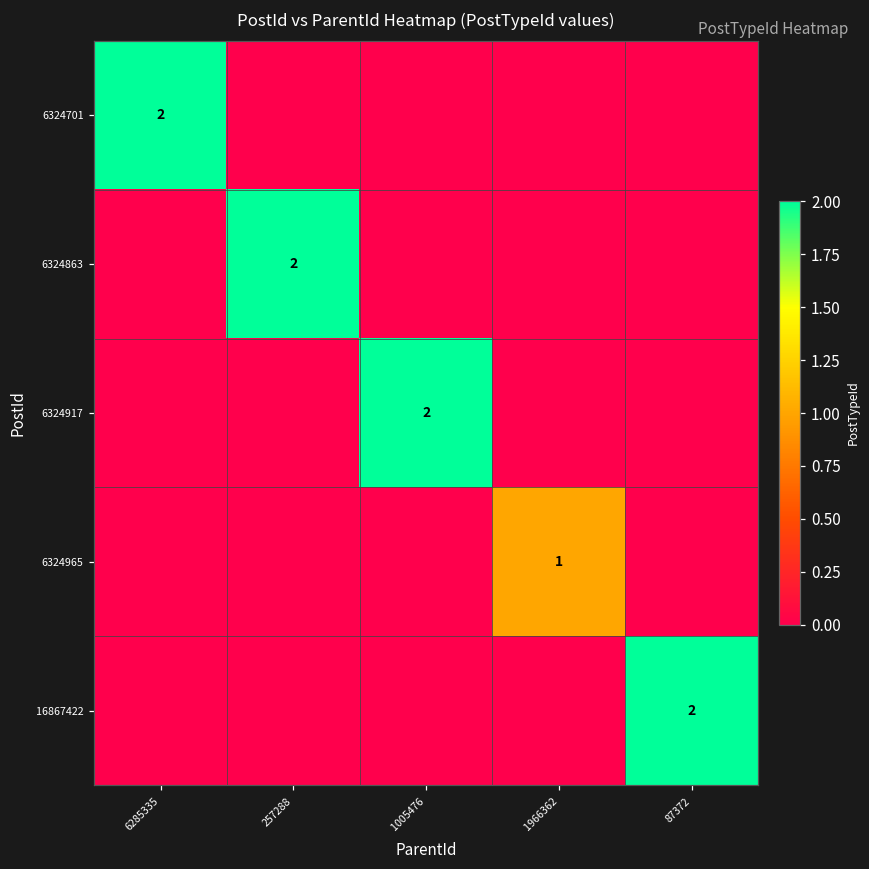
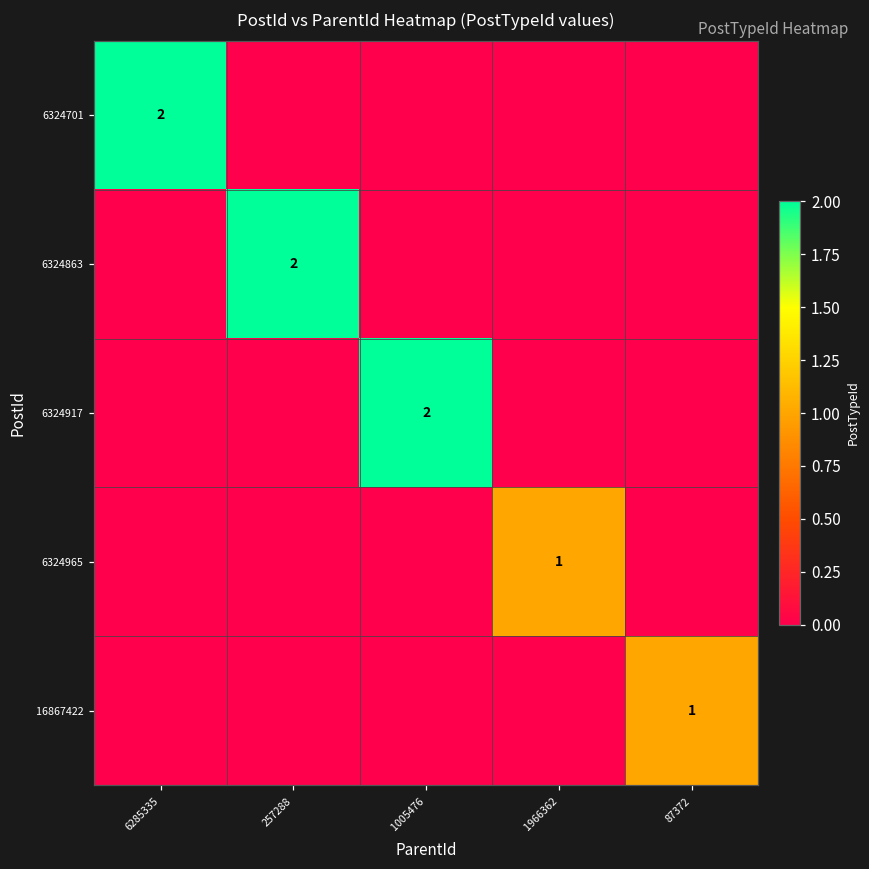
16867422, 87372: 2 -> 1
